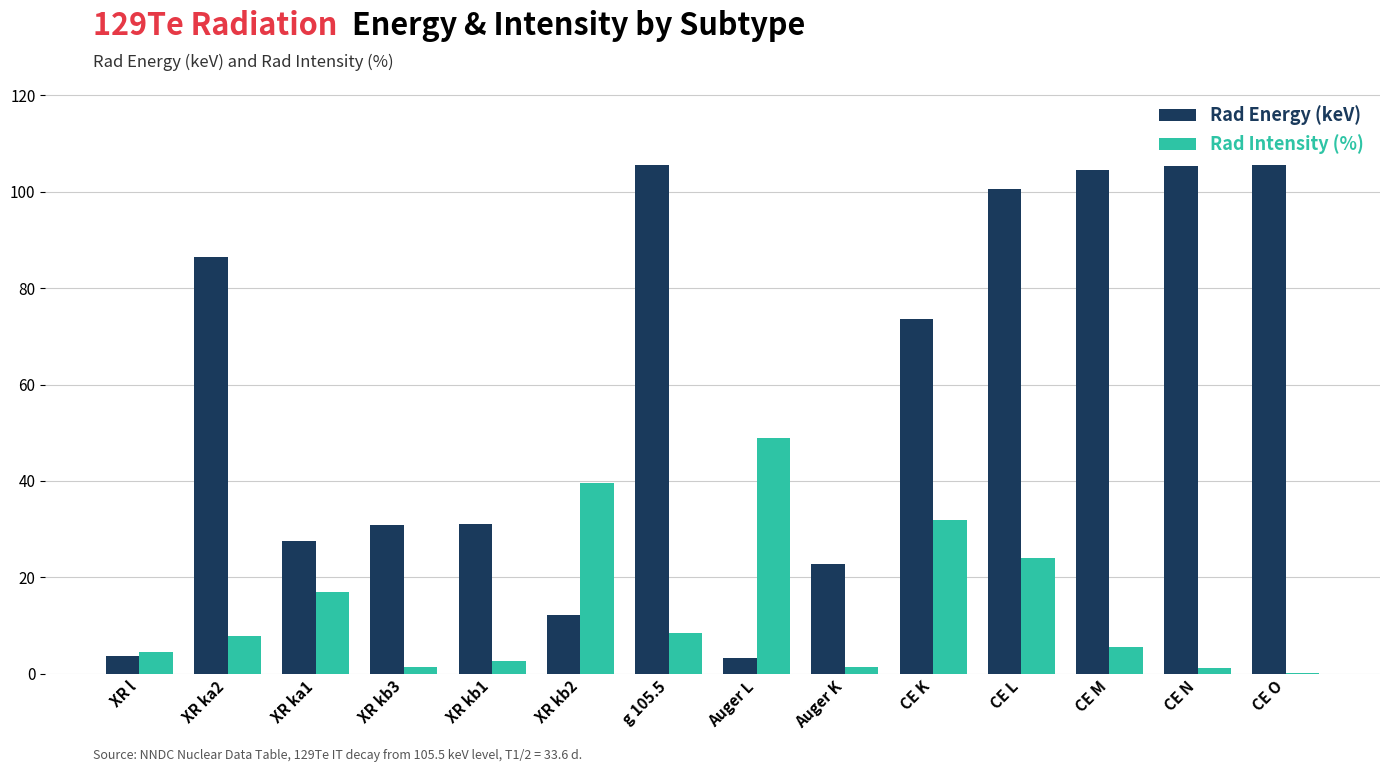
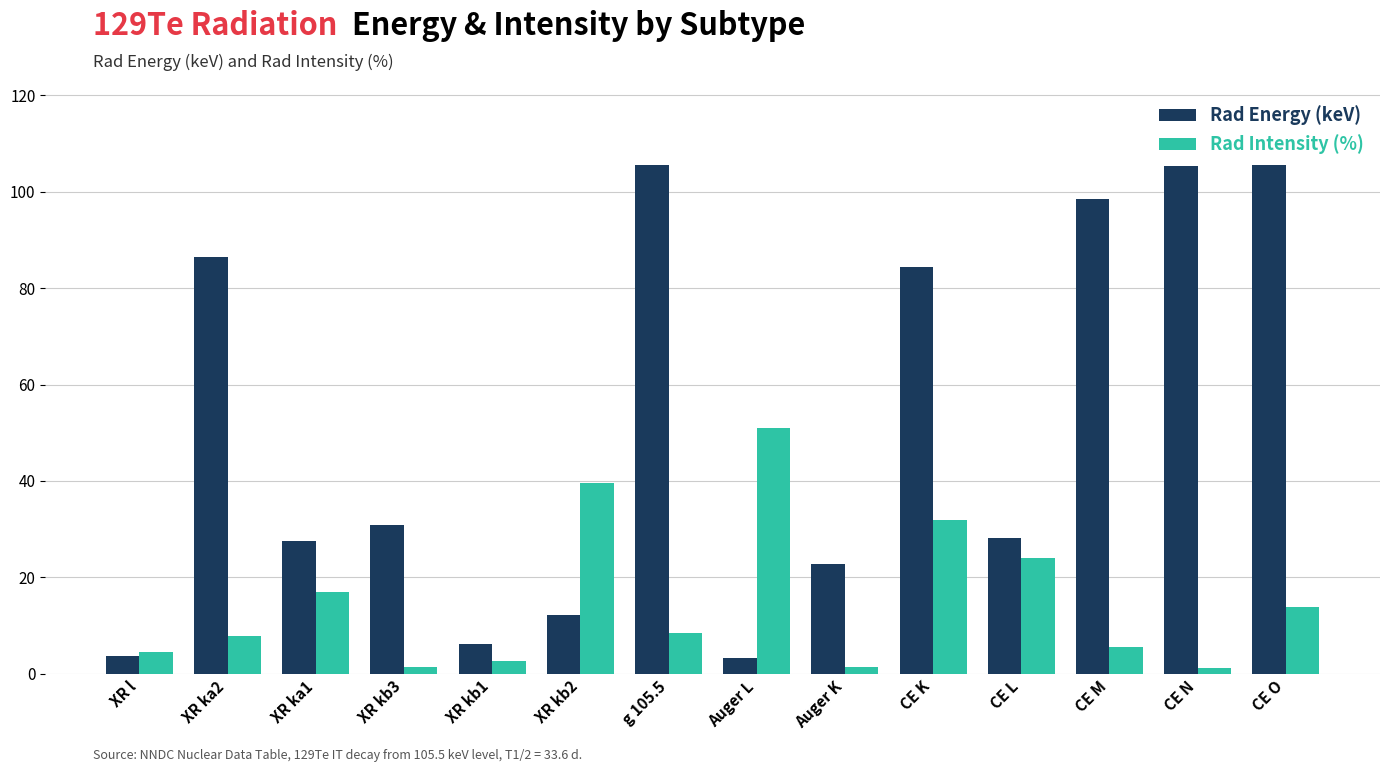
Rad Energy (keV), XR kb1: 31 -> 6
Rad Intensity (%), Auger L: 49 -> 51
Rad Energy (keV), CE K: 74 -> 84
Rad Energy (keV), CE L: 101 -> 28
Rad Energy (keV), CE M: 104 -> 99
Rad Intensity (%), CE O: 0 -> 14
